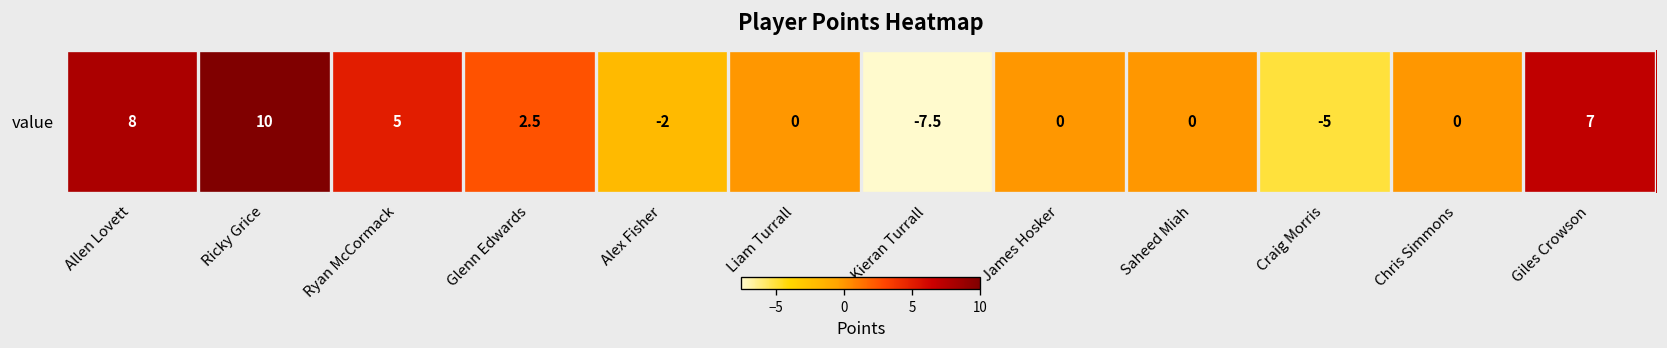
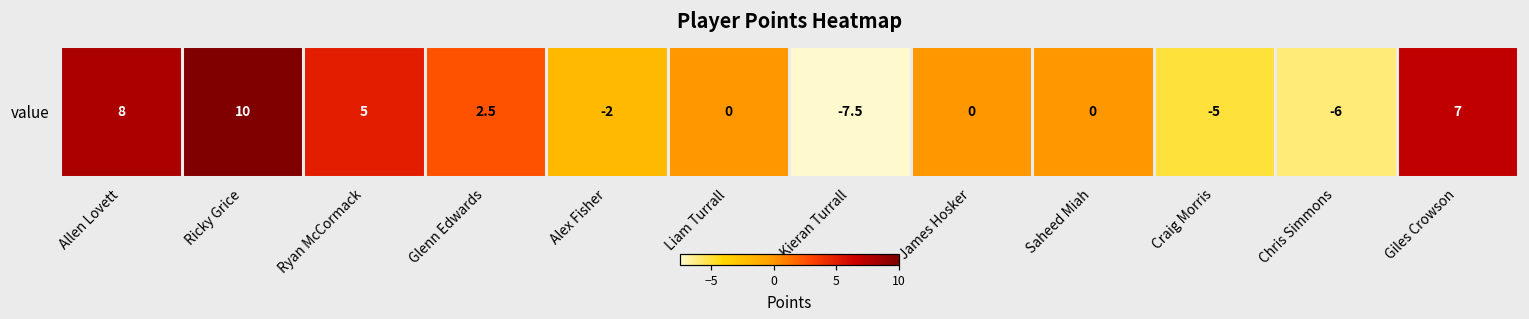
value, Chris Simmons: 0 -> -6
